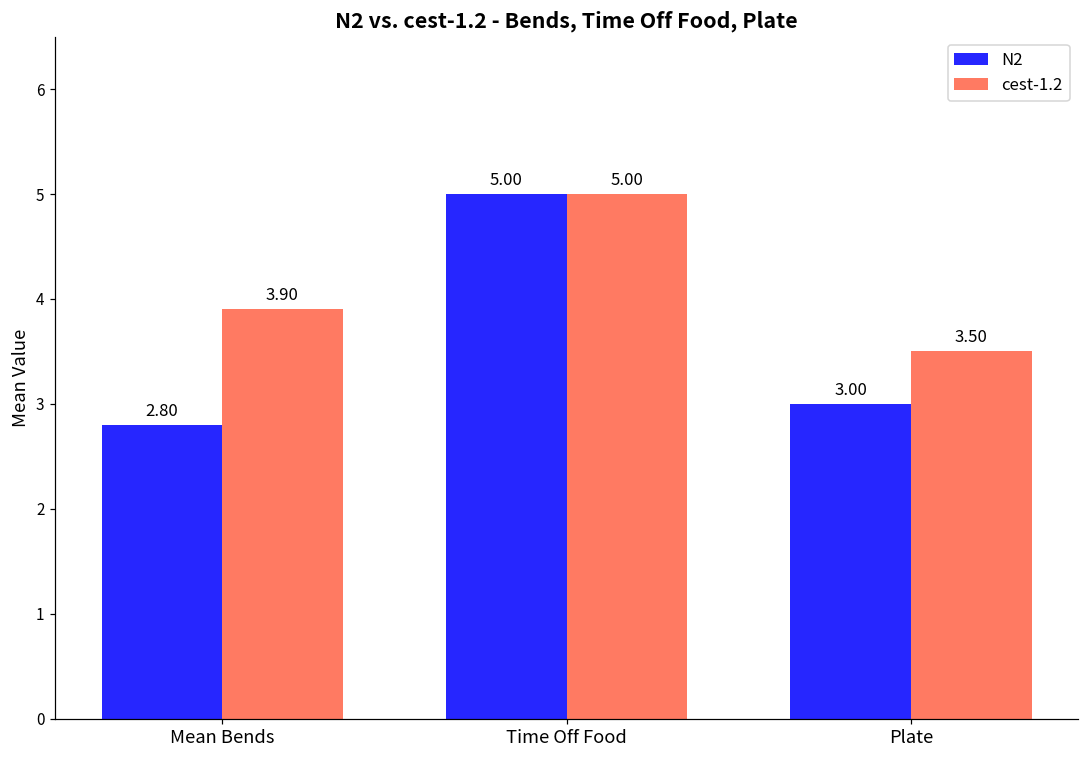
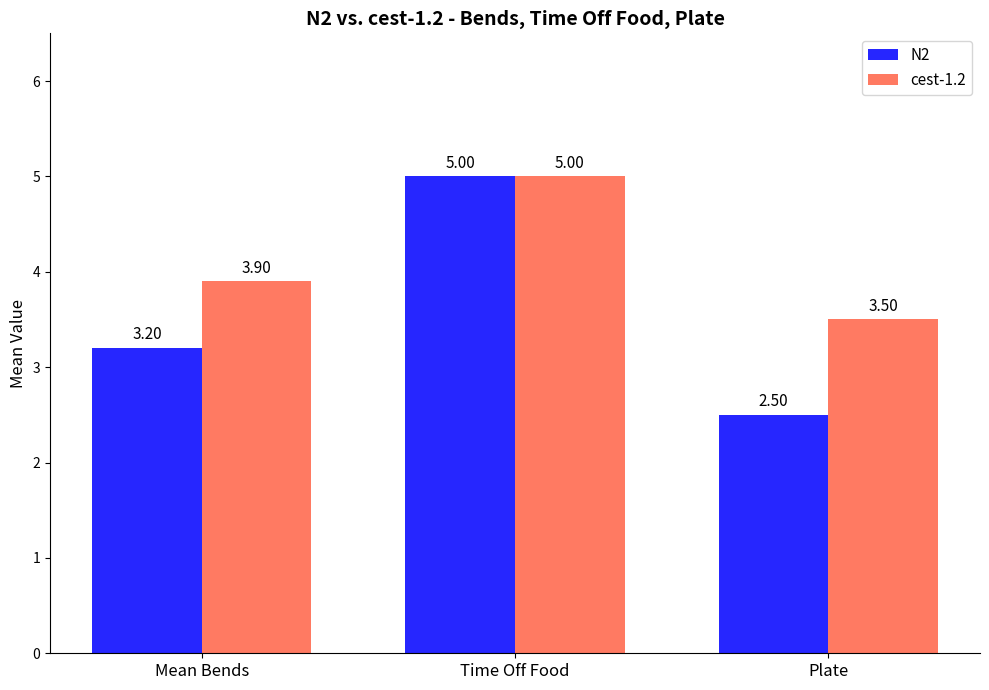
N2, Mean Bends: 2.80 -> 3.20
N2, Plate: 3.00 -> 2.50
